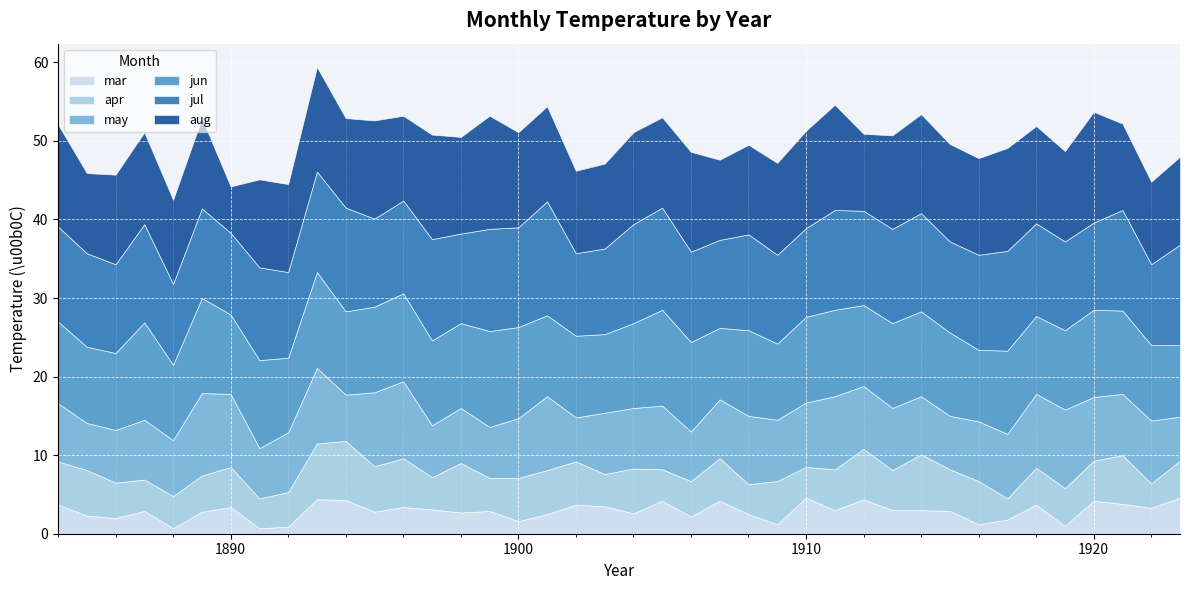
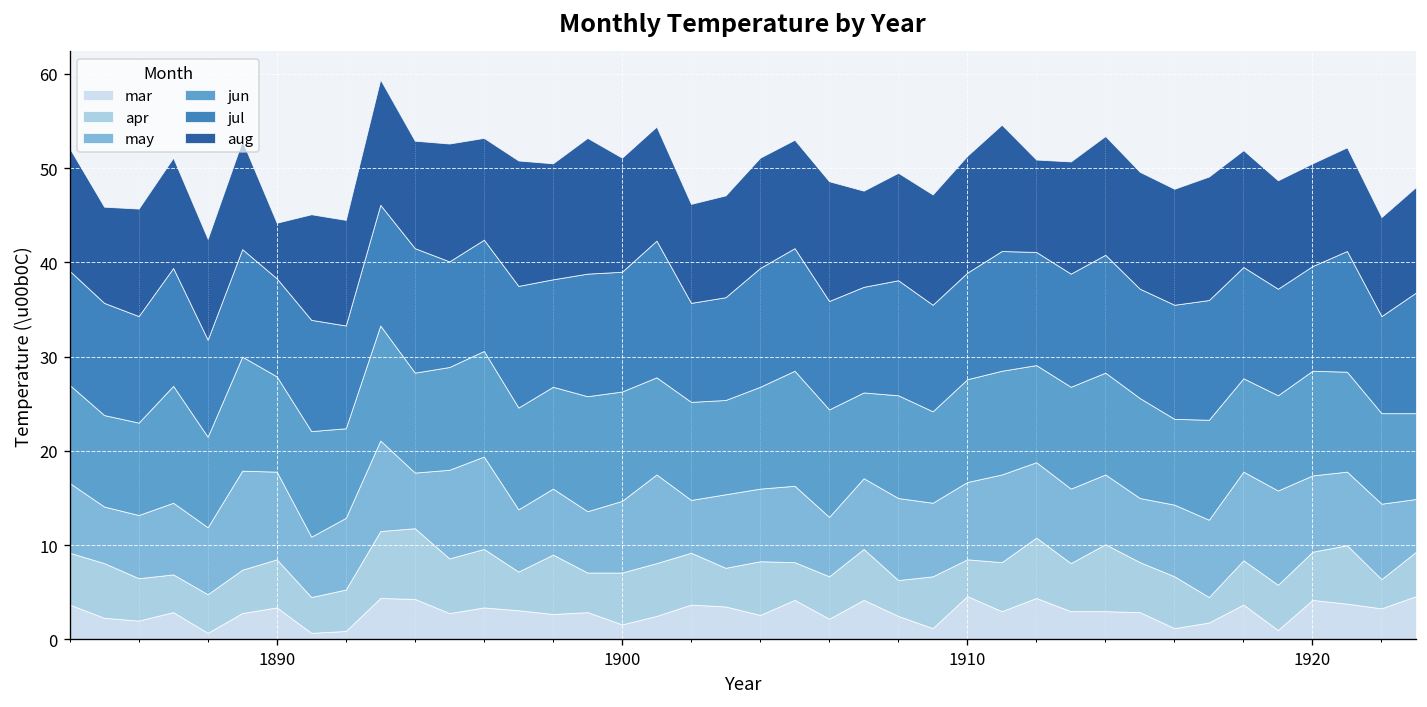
aug, 1920: 14 -> 11
